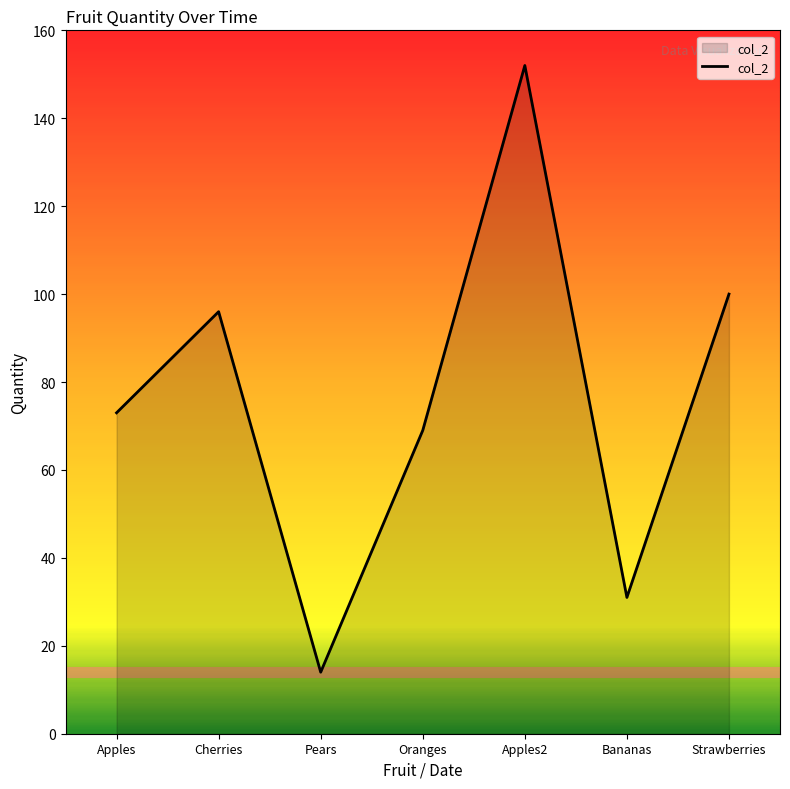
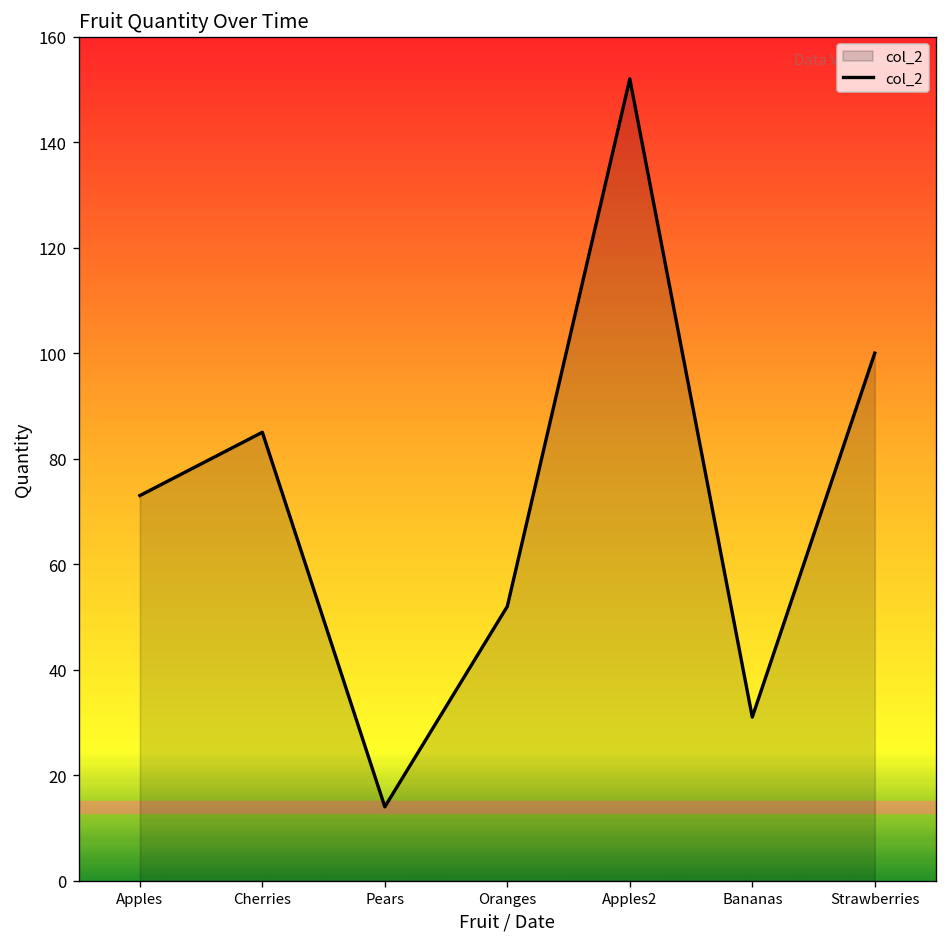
Cherries: 96 -> 85
Oranges: 69 -> 52
